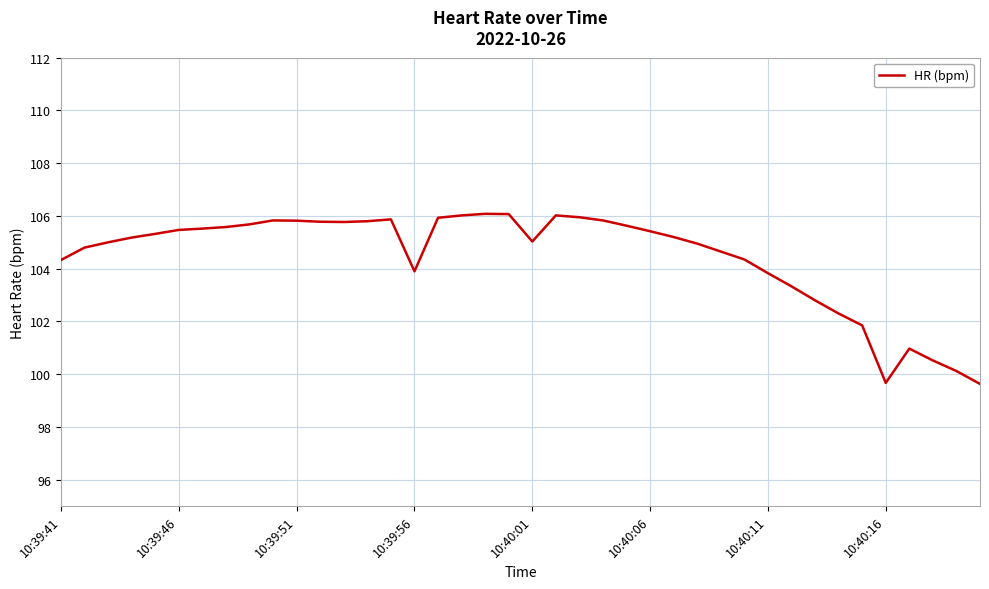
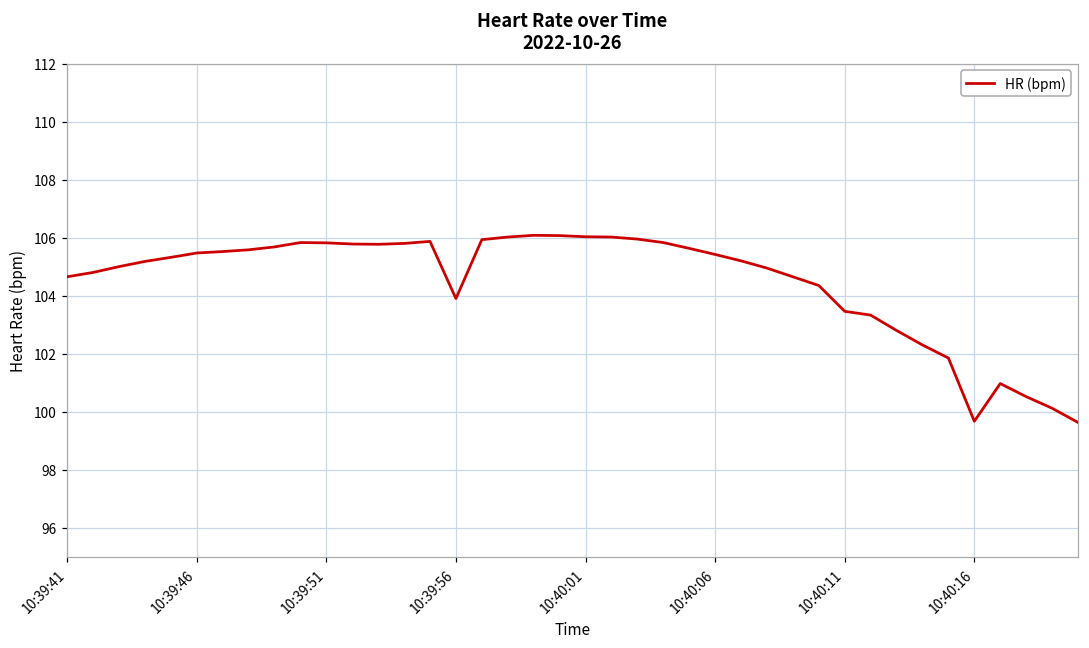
10:39:41: 104.3 -> 104.7
10:40:01: 105.0 -> 106.0
10:40:11: 103.8 -> 103.5
